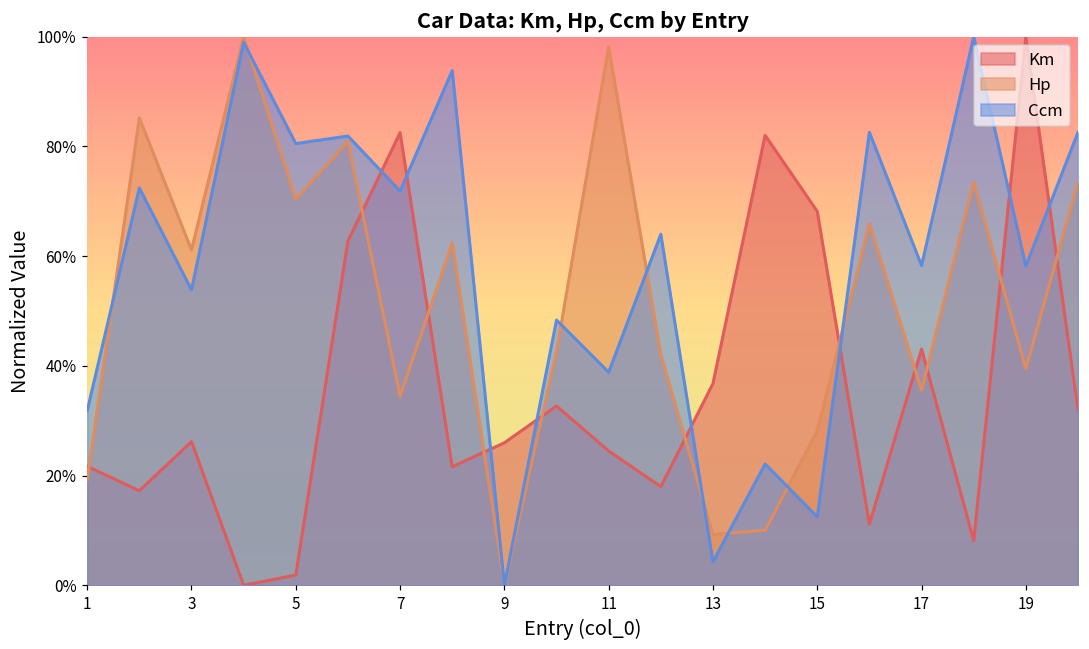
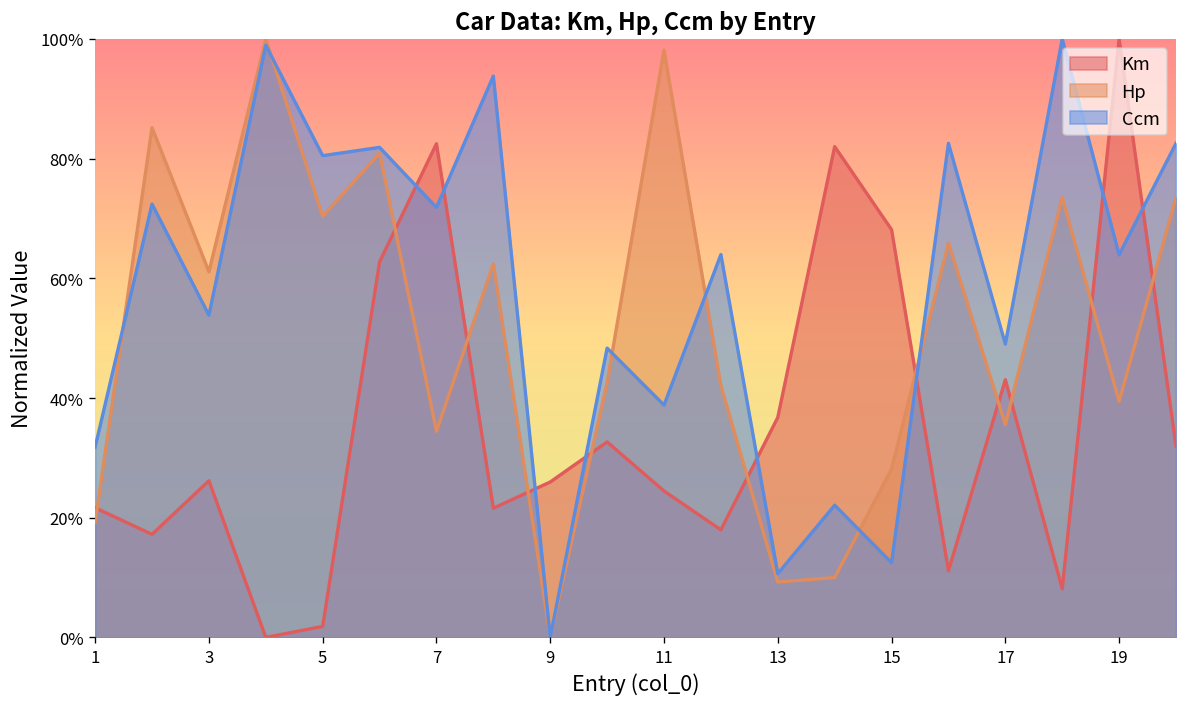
Ccm, 13: 4% -> 11%
Ccm, 17: 58% -> 49%
Ccm, 19: 58% -> 64%
